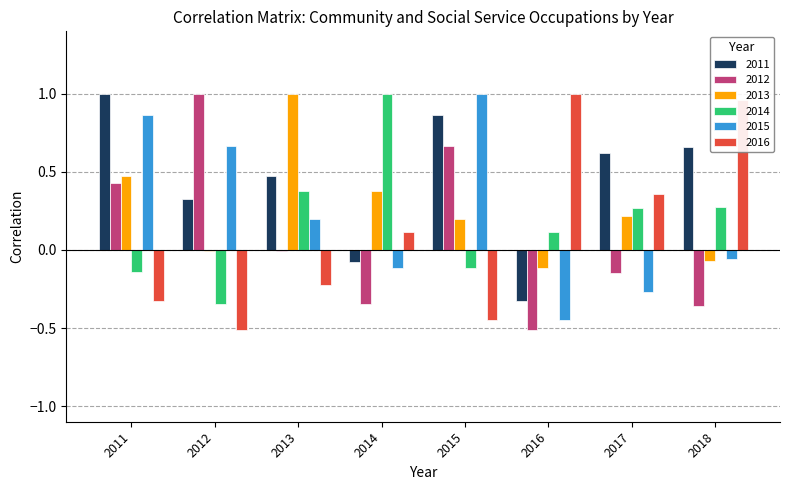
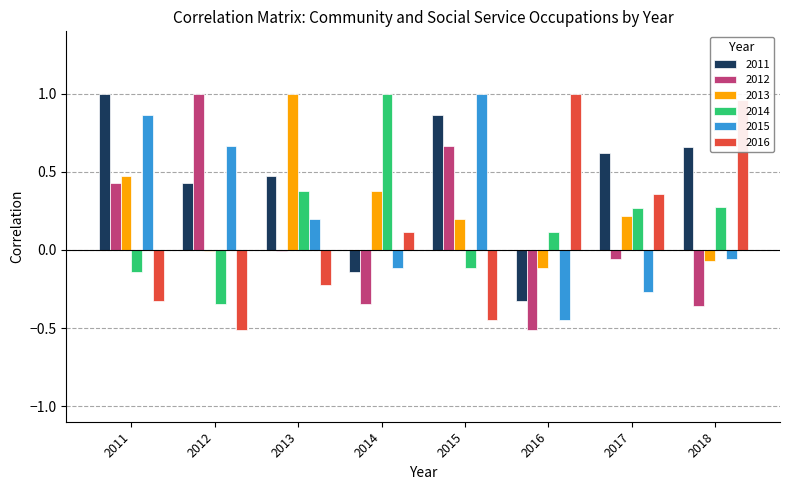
2011, 2012: 0.33 -> 0.43
2011, 2014: -0.07 -> -0.14
2012, 2017: -0.15 -> -0.06
